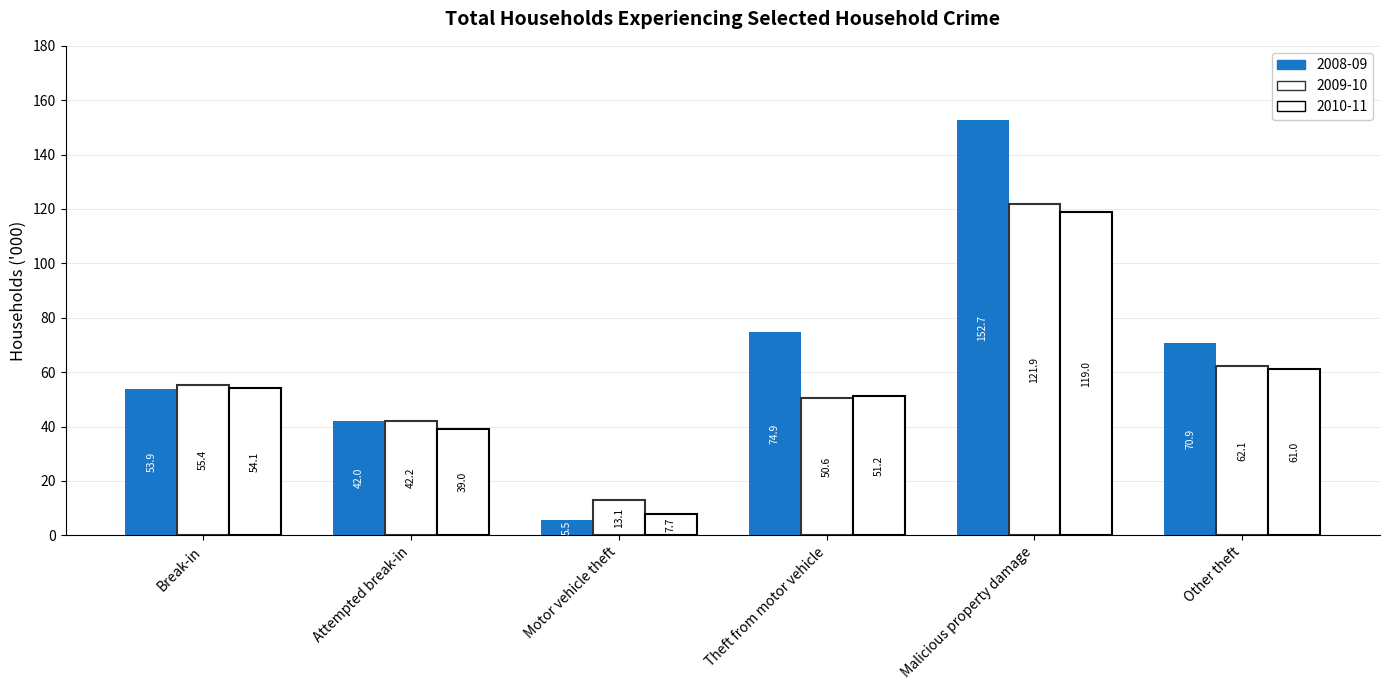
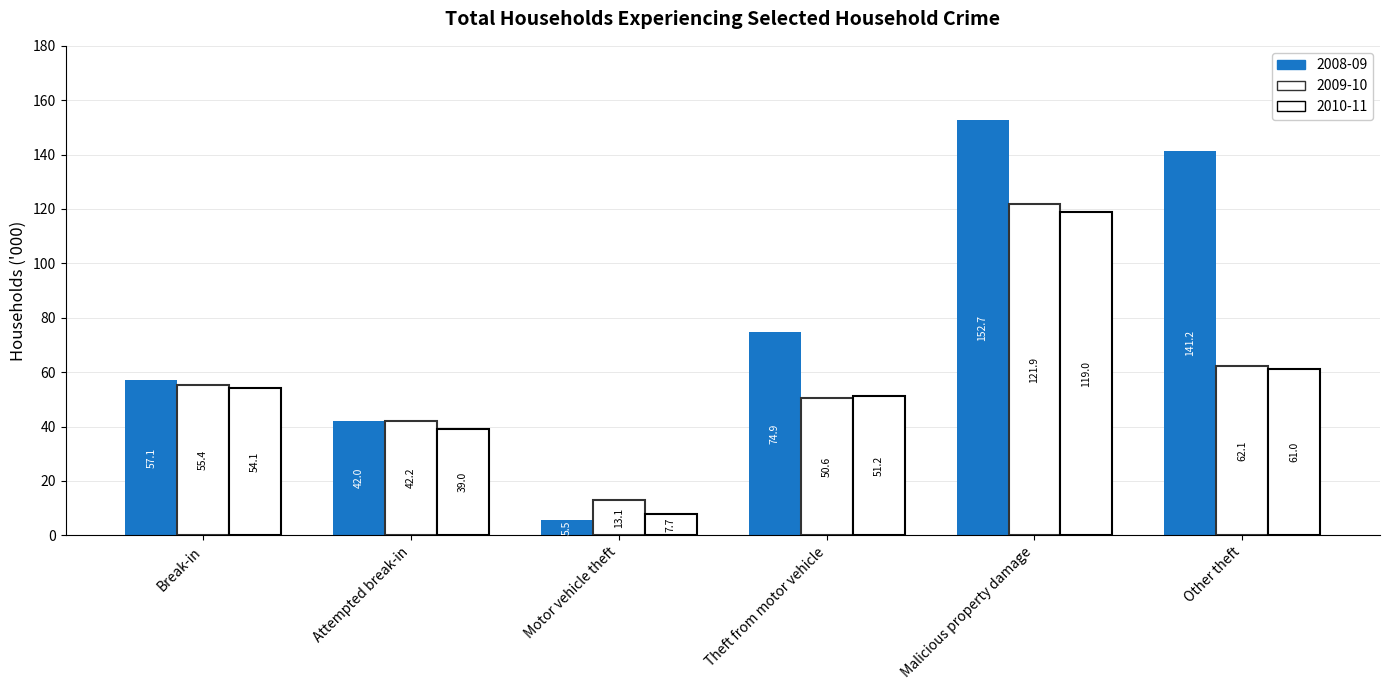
2008-09, Break-in: 53.9 -> 57.1
2008-09, Other theft: 70.9 -> 141.2
